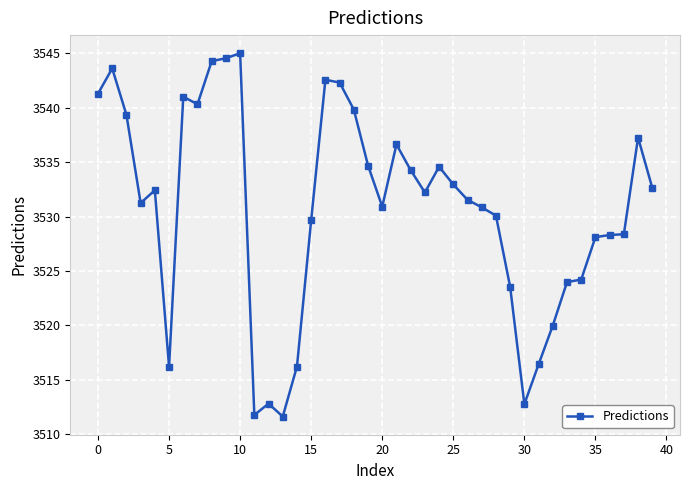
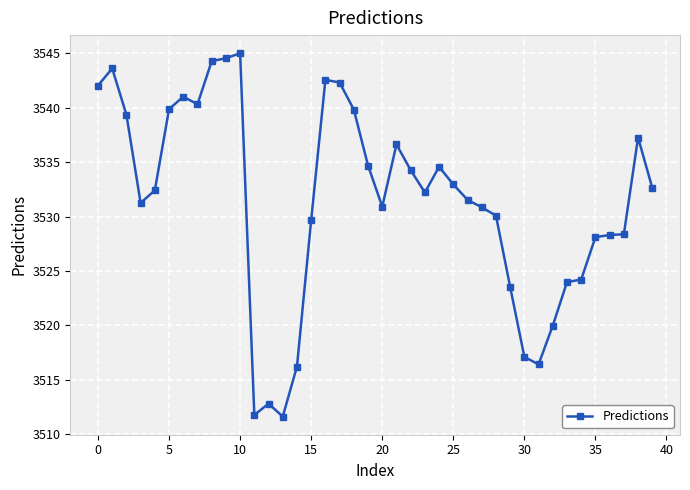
0: 3541.3 -> 3542.0
5: 3516.2 -> 3539.9
30: 3512.8 -> 3517.1
